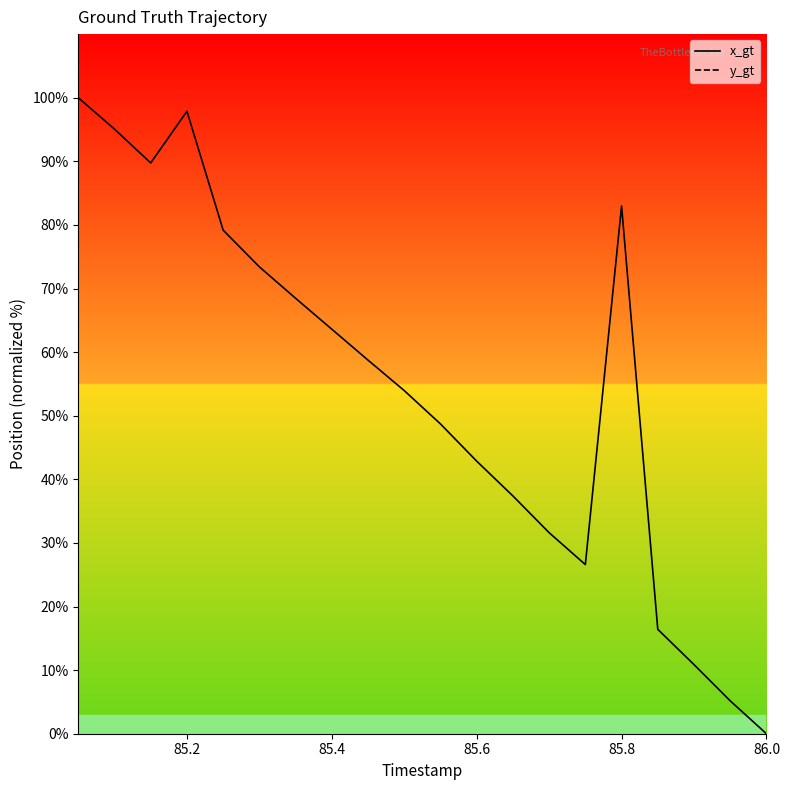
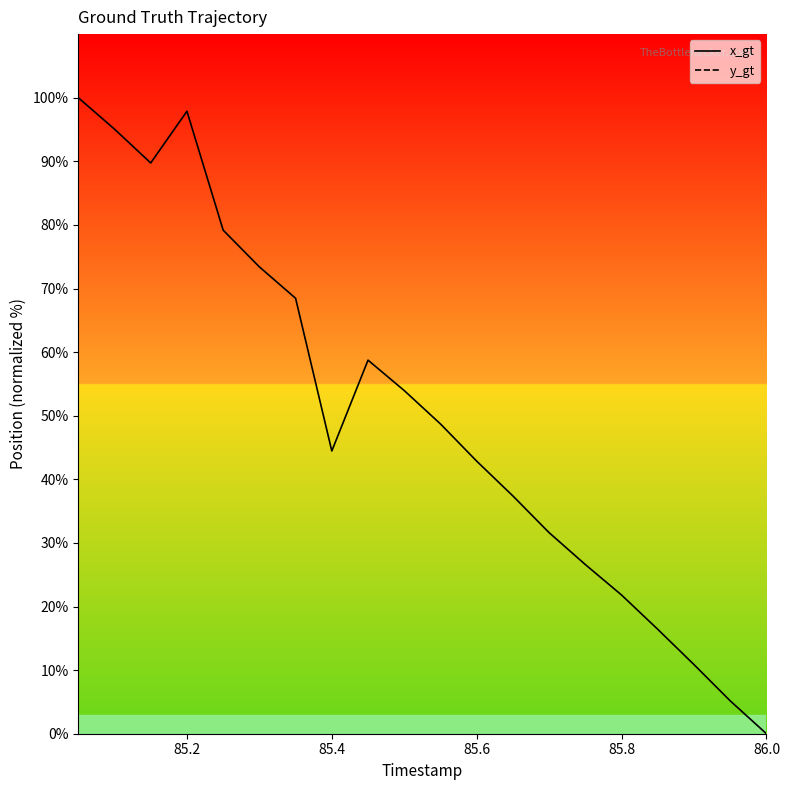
85.4: 64% -> 44%
85.8: 83% -> 22%
